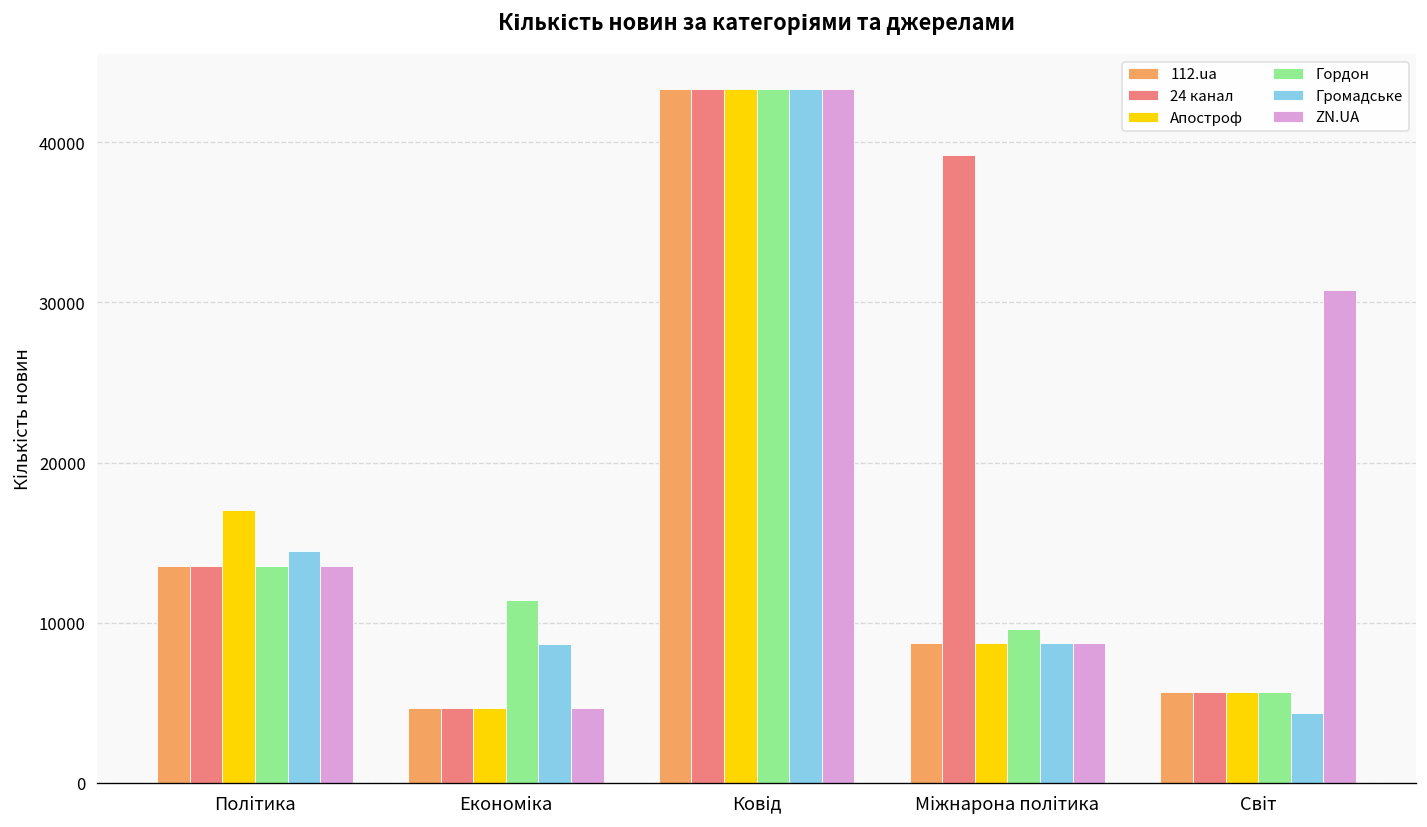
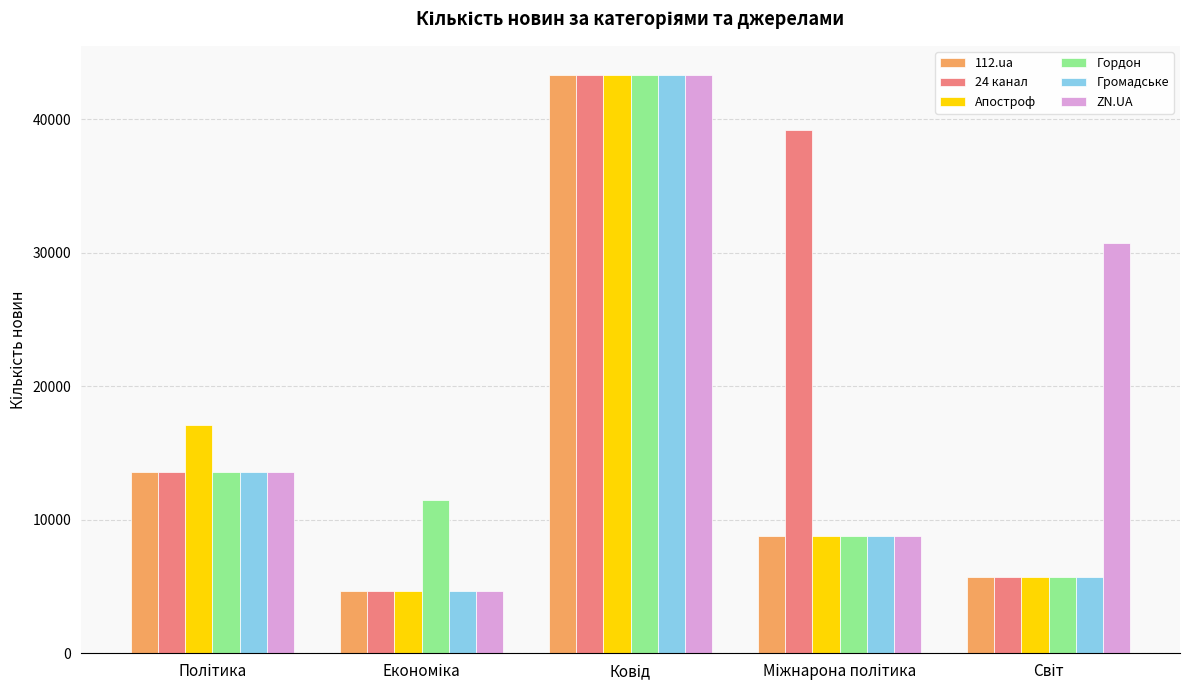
Громадське, Політика: 14500 -> 13600
Громадське, Економіка: 8700 -> 4700
Гордон, Міжнарона політика: 9600 -> 8800
Громадське, Світ: 4300 -> 5700
